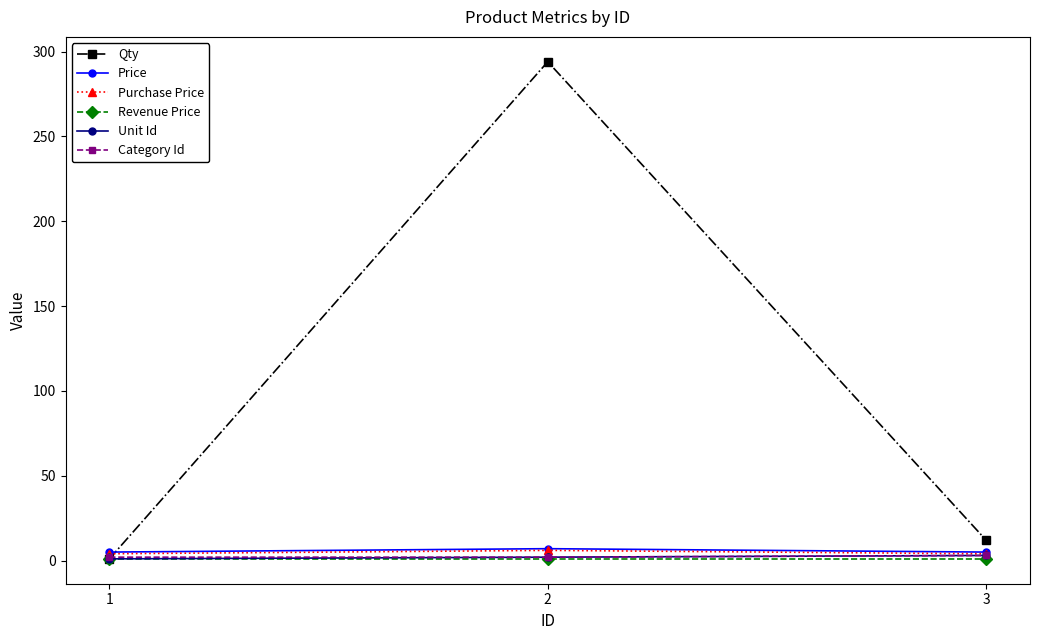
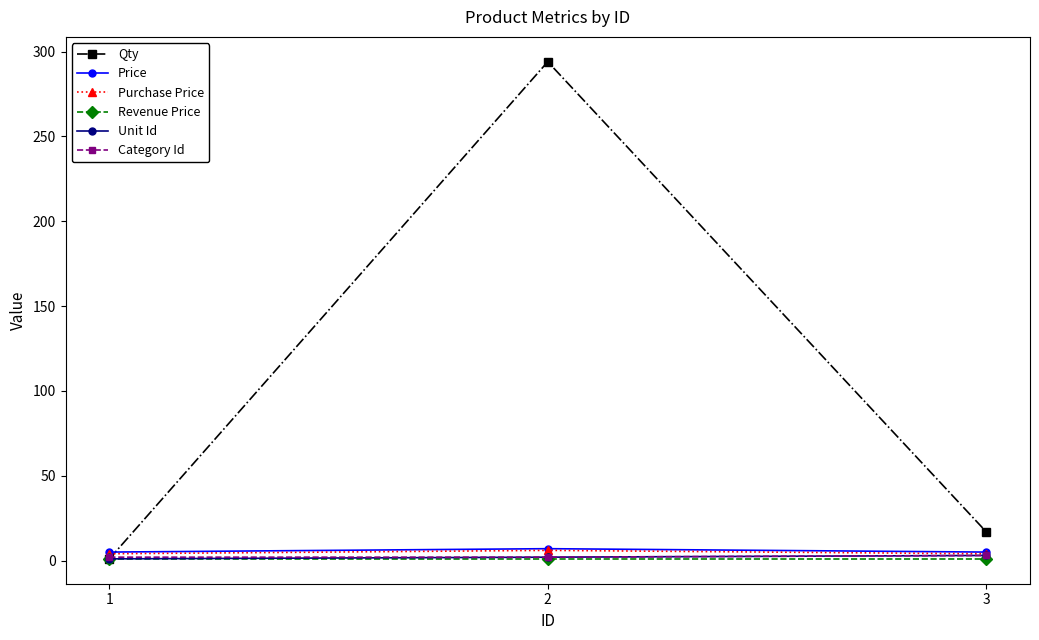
Qty, 3: 12 -> 17
